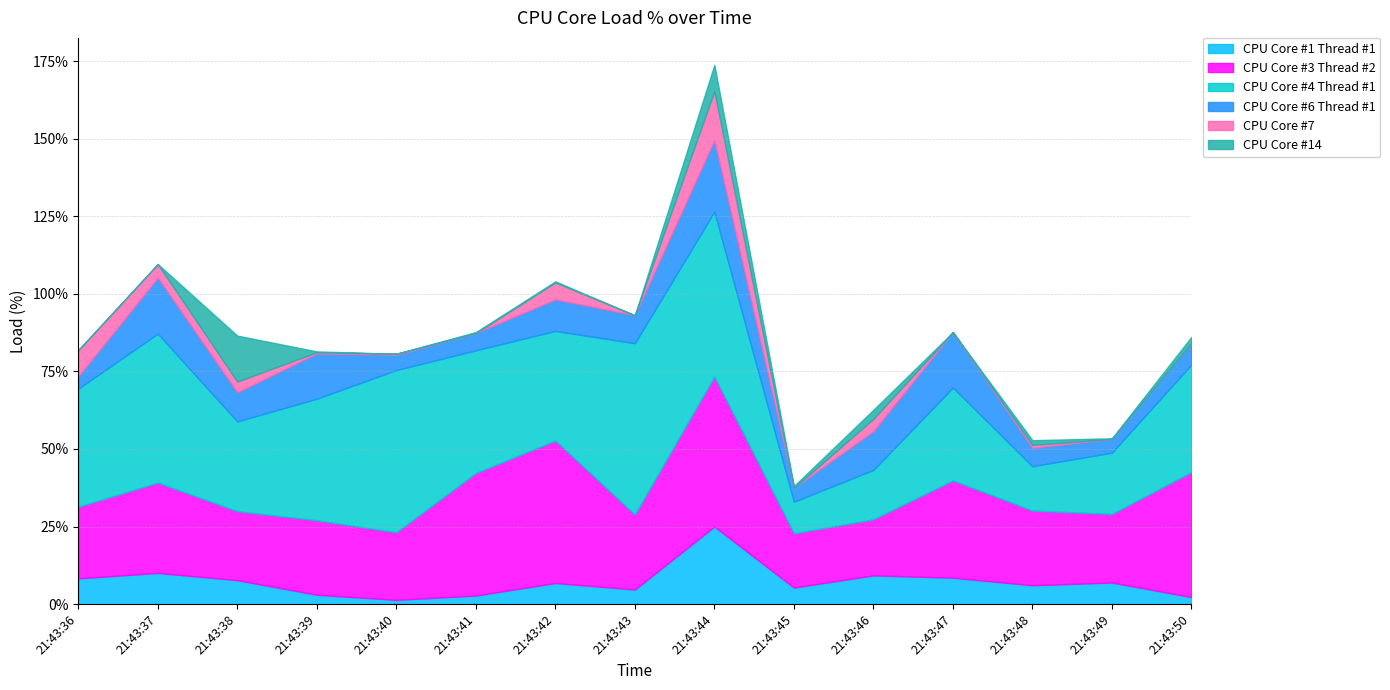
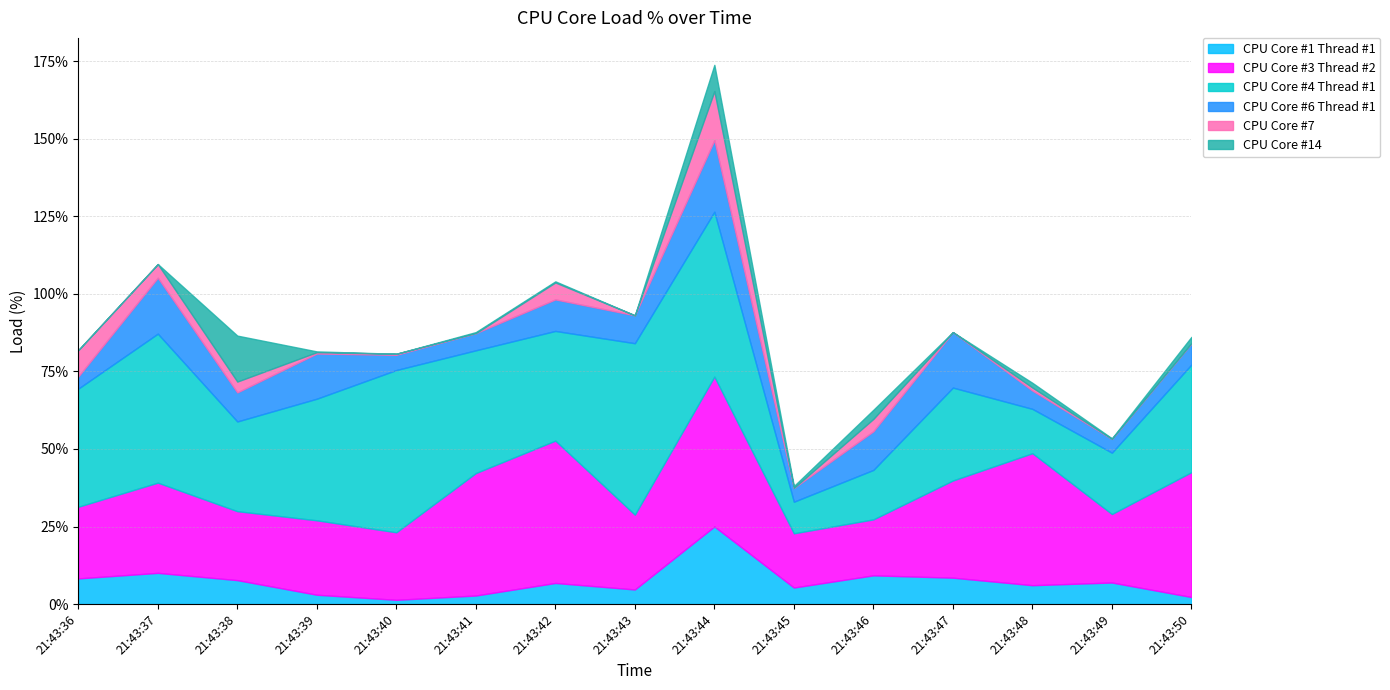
CPU Core #3 Thread #2, 21:43:48: 24% -> 43%
